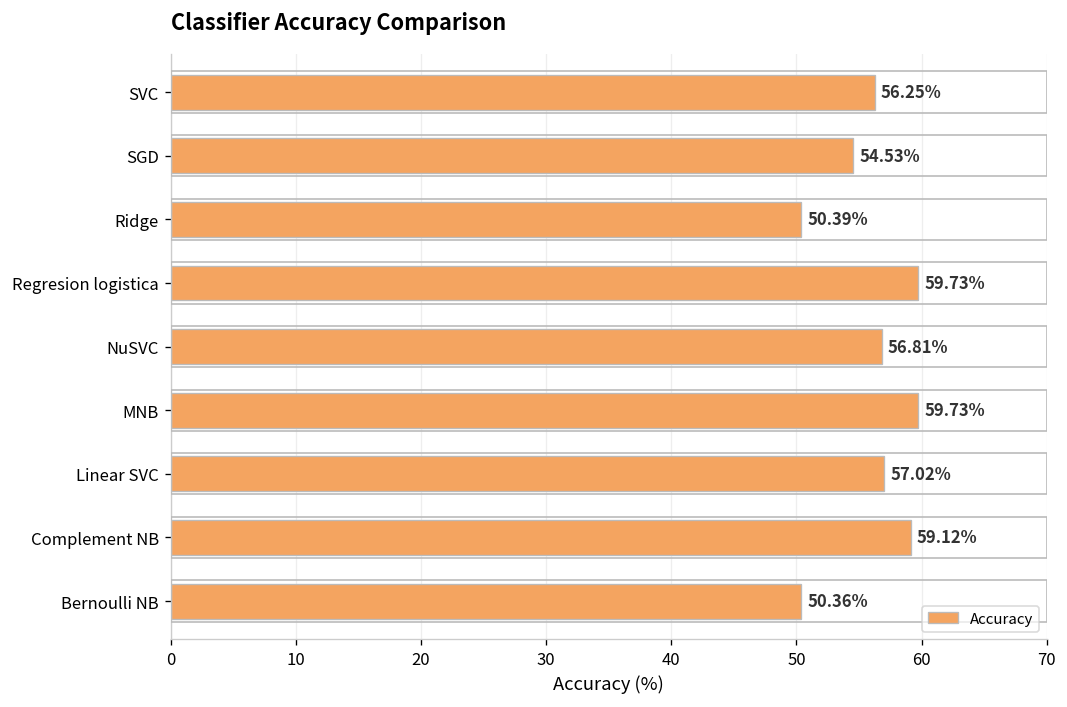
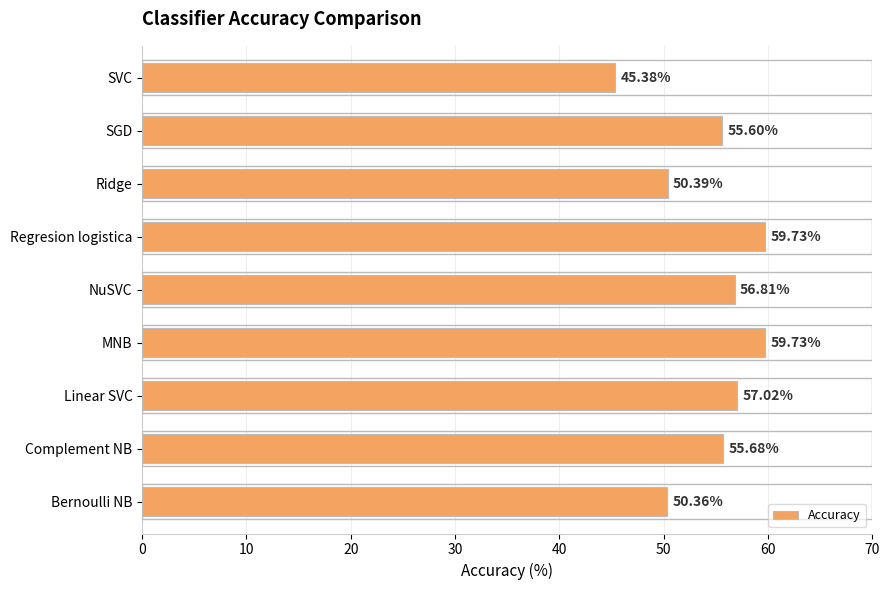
SVC: 56.25% -> 45.38%
SGD: 54.53% -> 55.60%
Complement NB: 59.12% -> 55.68%
